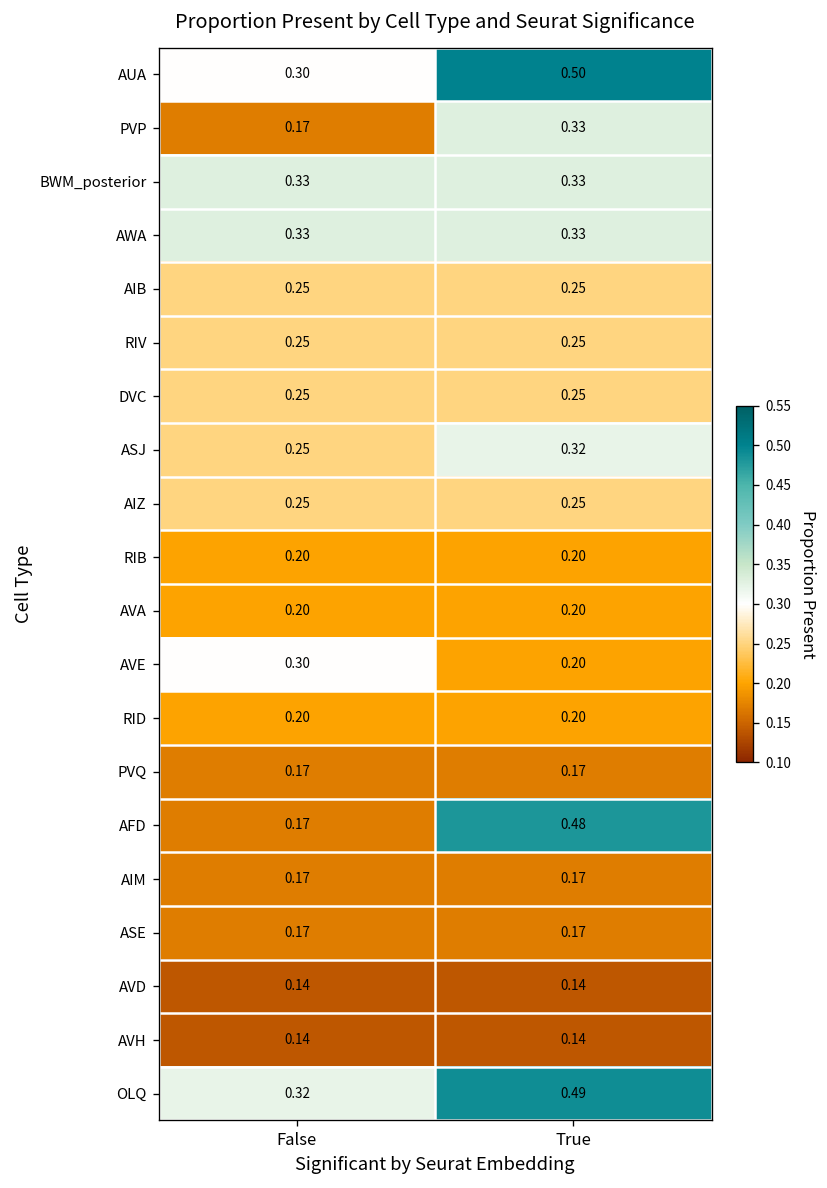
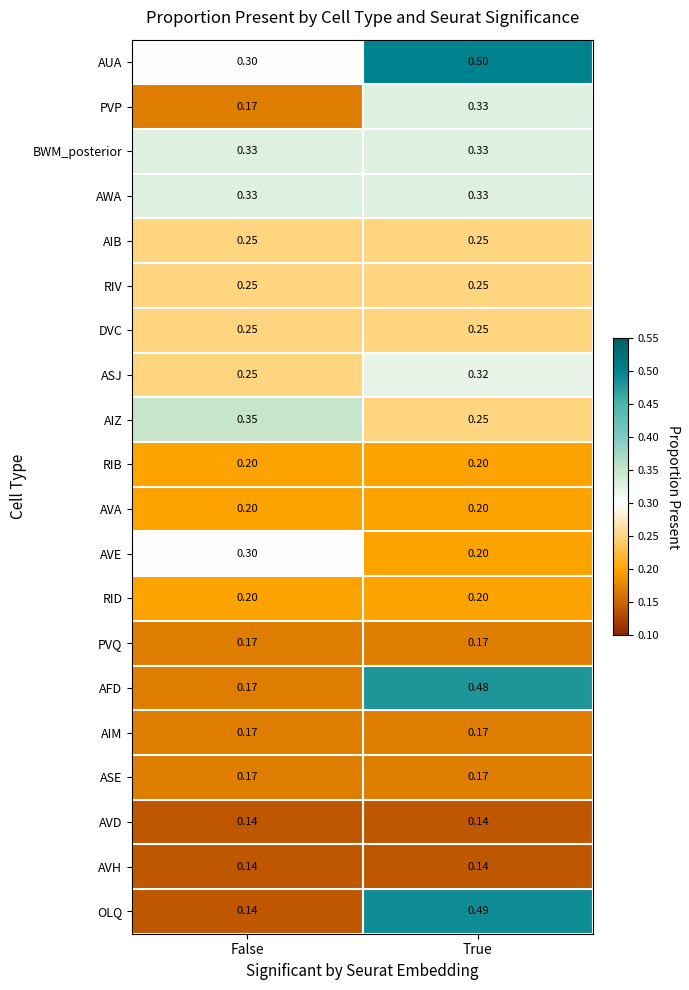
AIZ, False: 0.25 -> 0.35
OLQ, False: 0.32 -> 0.14
